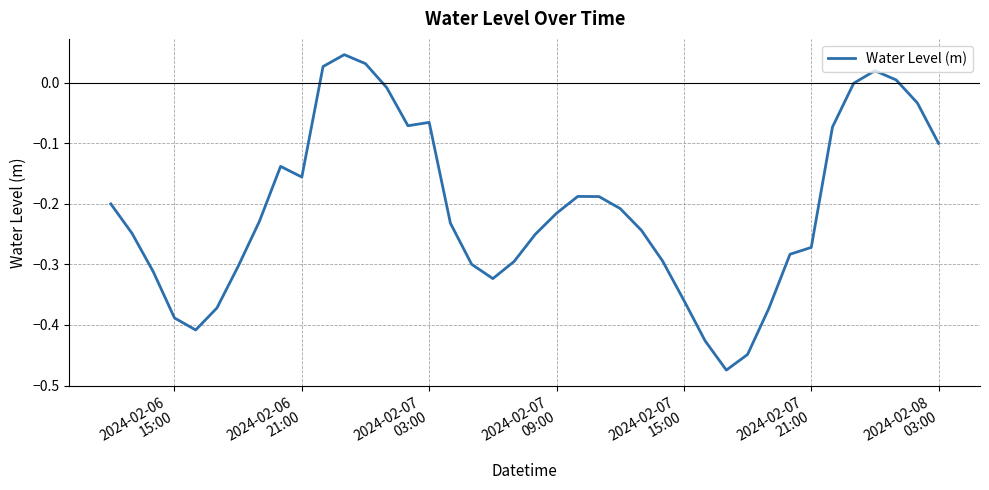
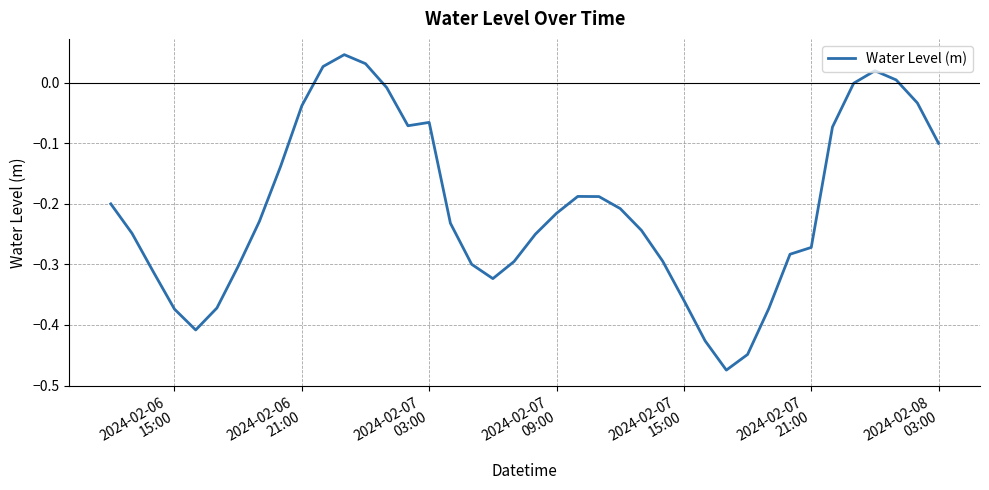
2024-02-06 15:00: -0.39 -> -0.37
2024-02-06 21:00: -0.16 -> -0.04
